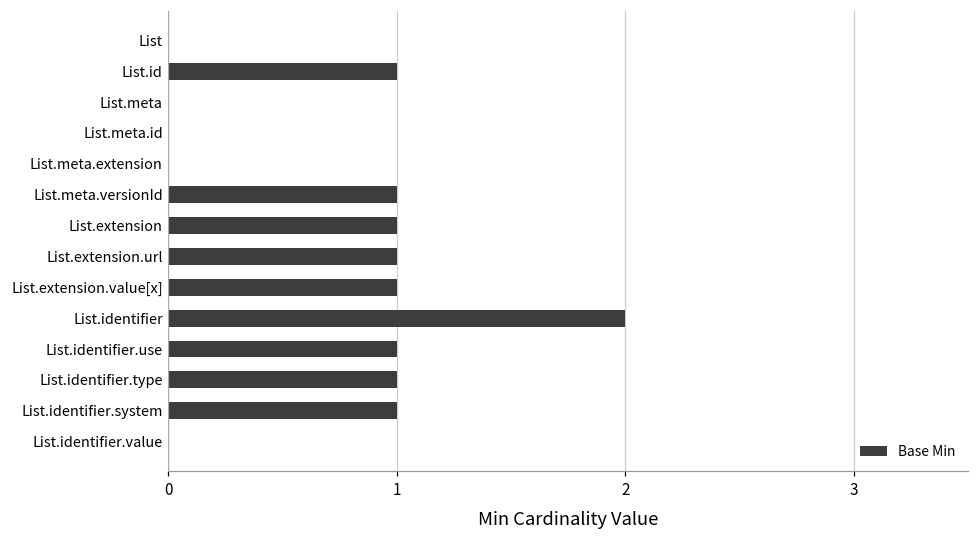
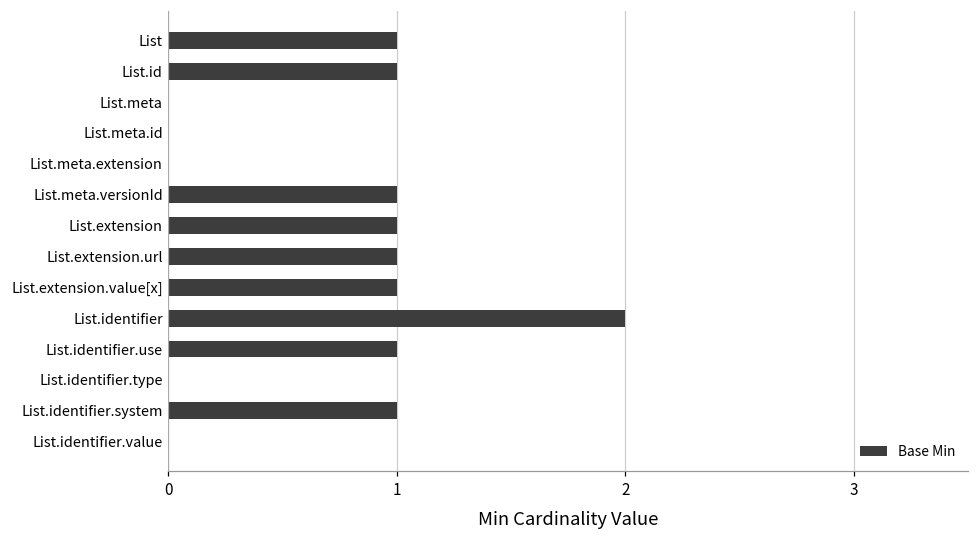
List: 0 -> 1
List.identifier.type: 1 -> 0
